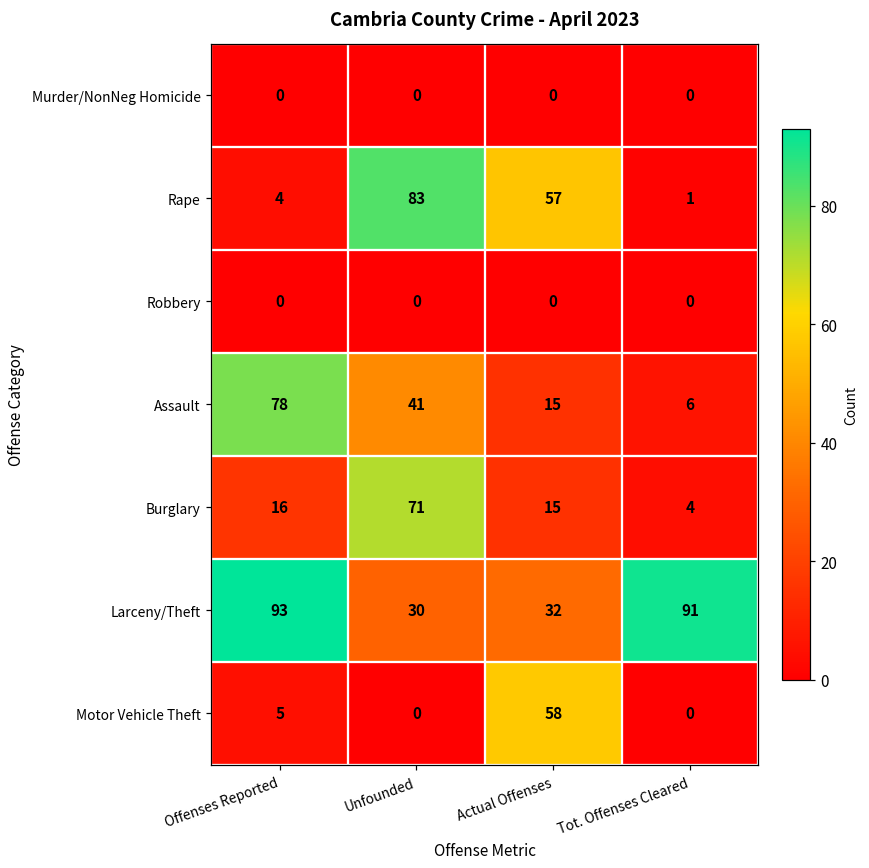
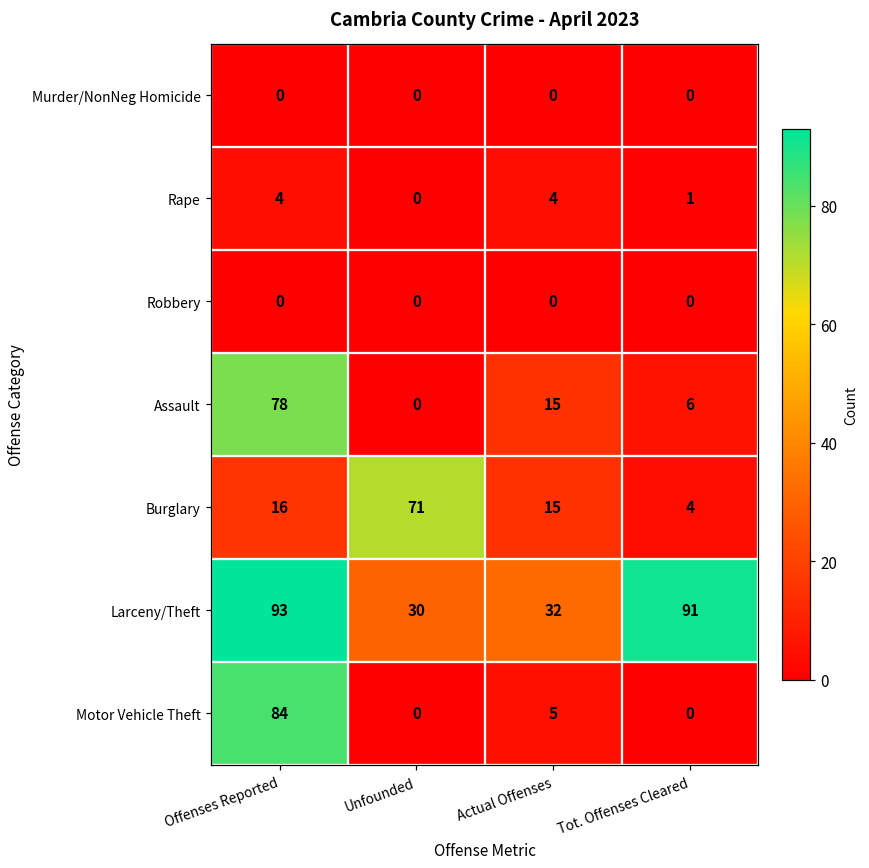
Rape, Unfounded: 83 -> 0
Rape, Actual Offenses: 57 -> 4
Assault, Unfounded: 41 -> 0
Motor Vehicle Theft, Offenses Reported: 5 -> 84
Motor Vehicle Theft, Actual Offenses: 58 -> 5
